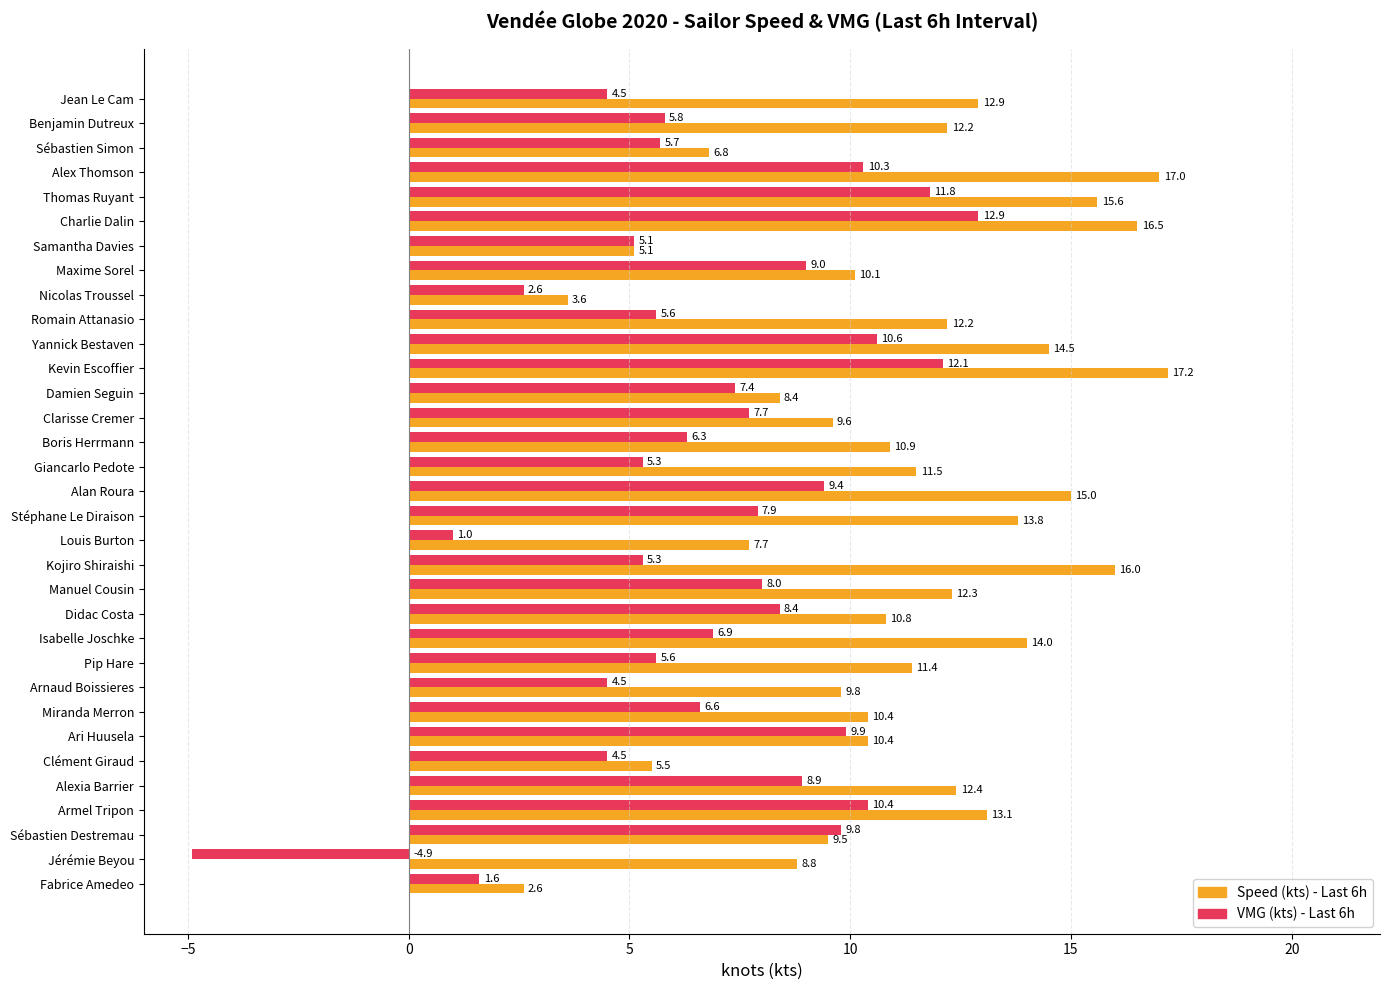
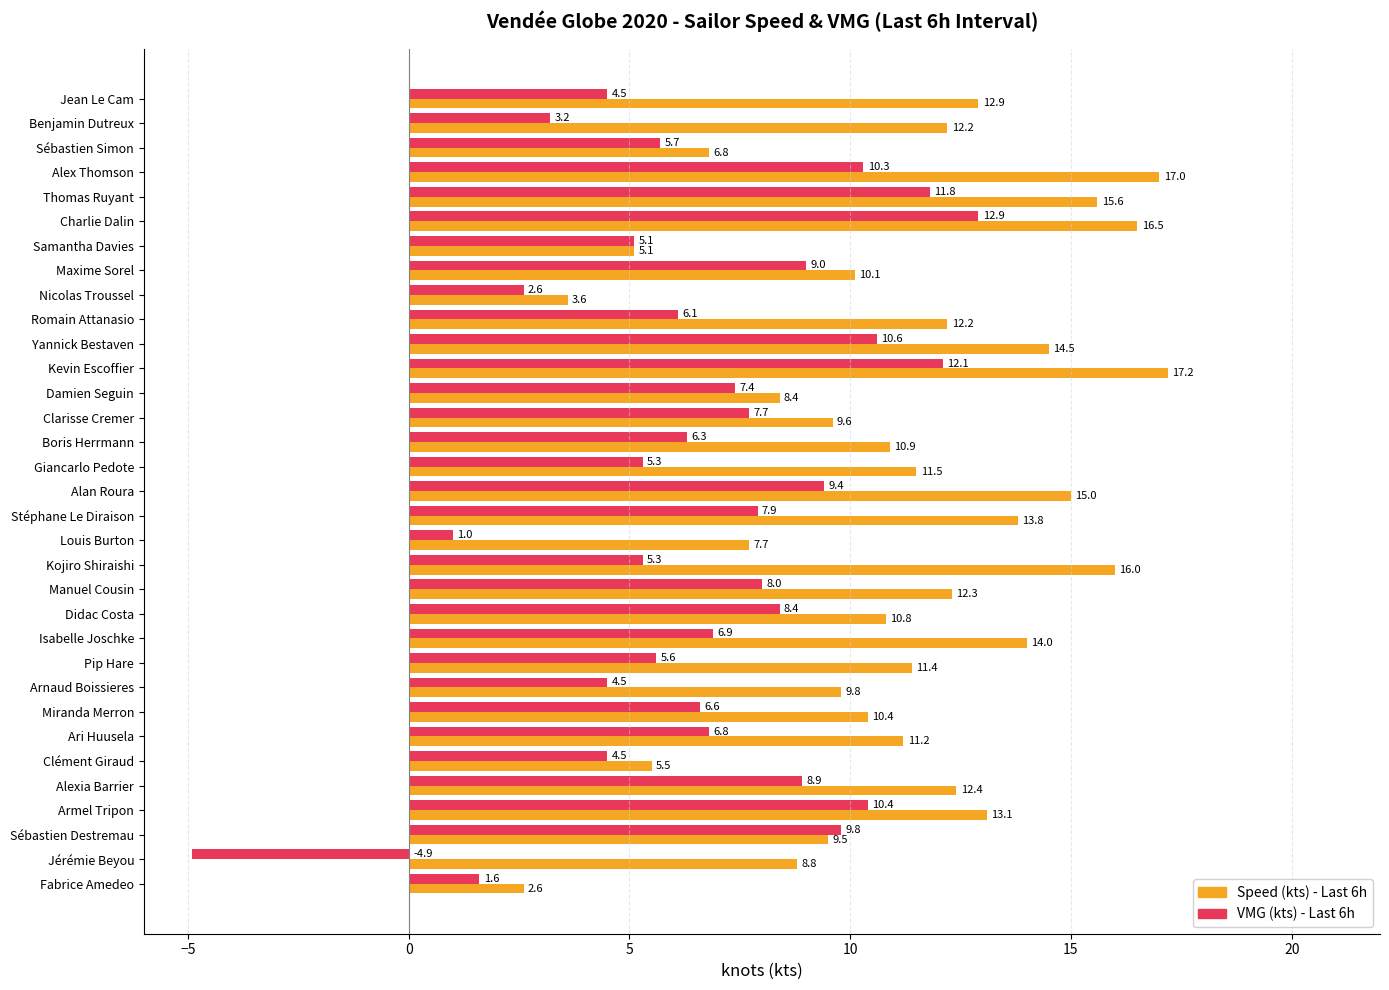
VMG (kts) - Last 6h, Benjamin Dutreux: 5.8 -> 3.2
VMG (kts) - Last 6h, Romain Attanasio: 5.6 -> 6.1
VMG (kts) - Last 6h, Ari Huusela: 9.9 -> 6.8
Speed (kts) - Last 6h, Ari Huusela: 10.4 -> 11.2
